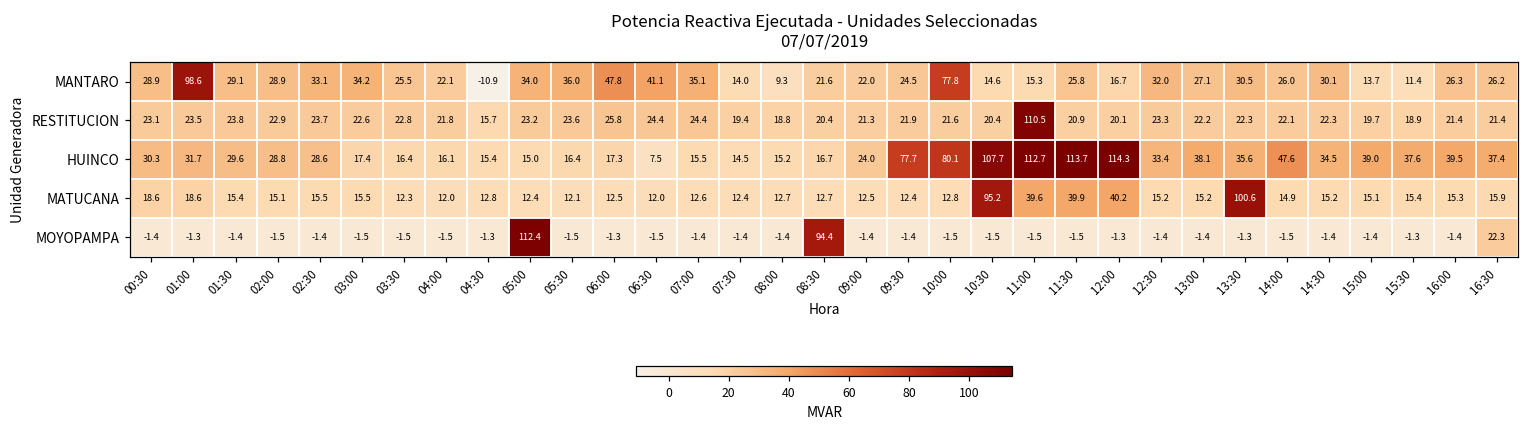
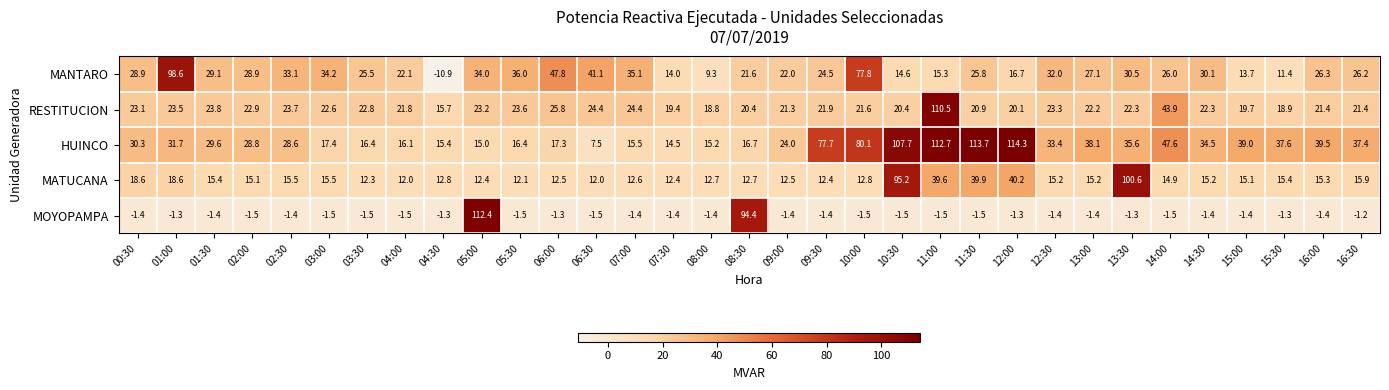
RESTITUCION, 14:00: 22.1 -> 43.9
MOYOPAMPA, 16:30: 22.3 -> -1.2
